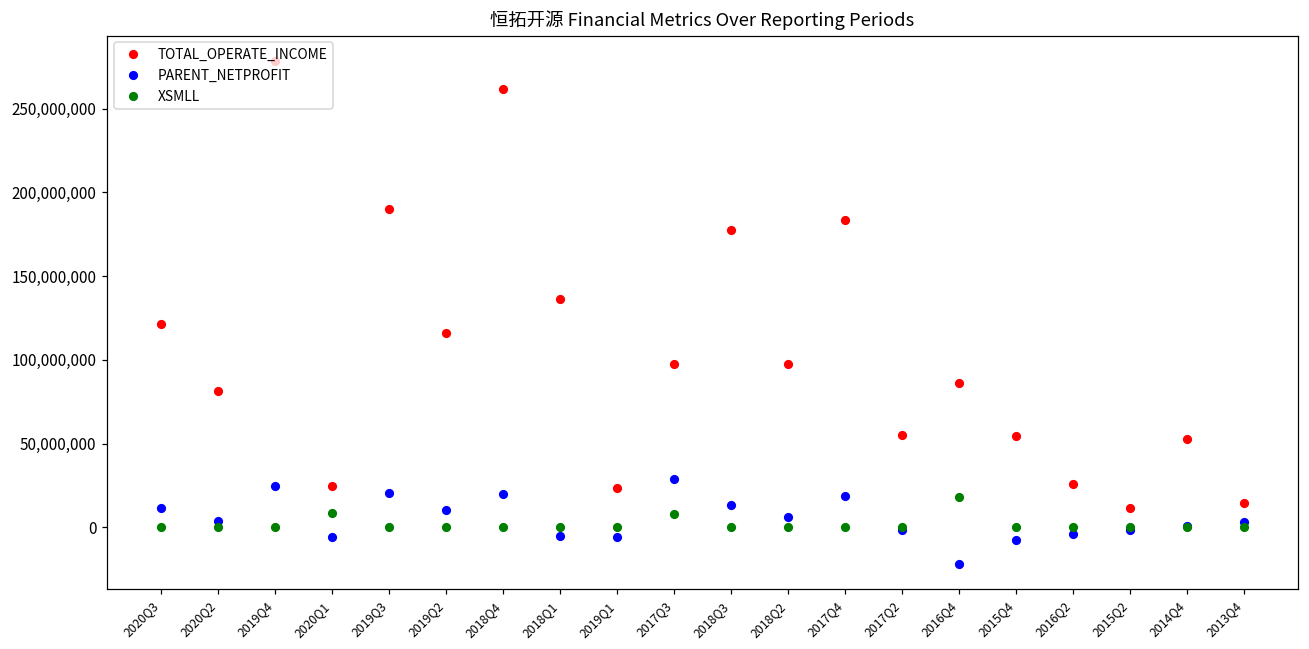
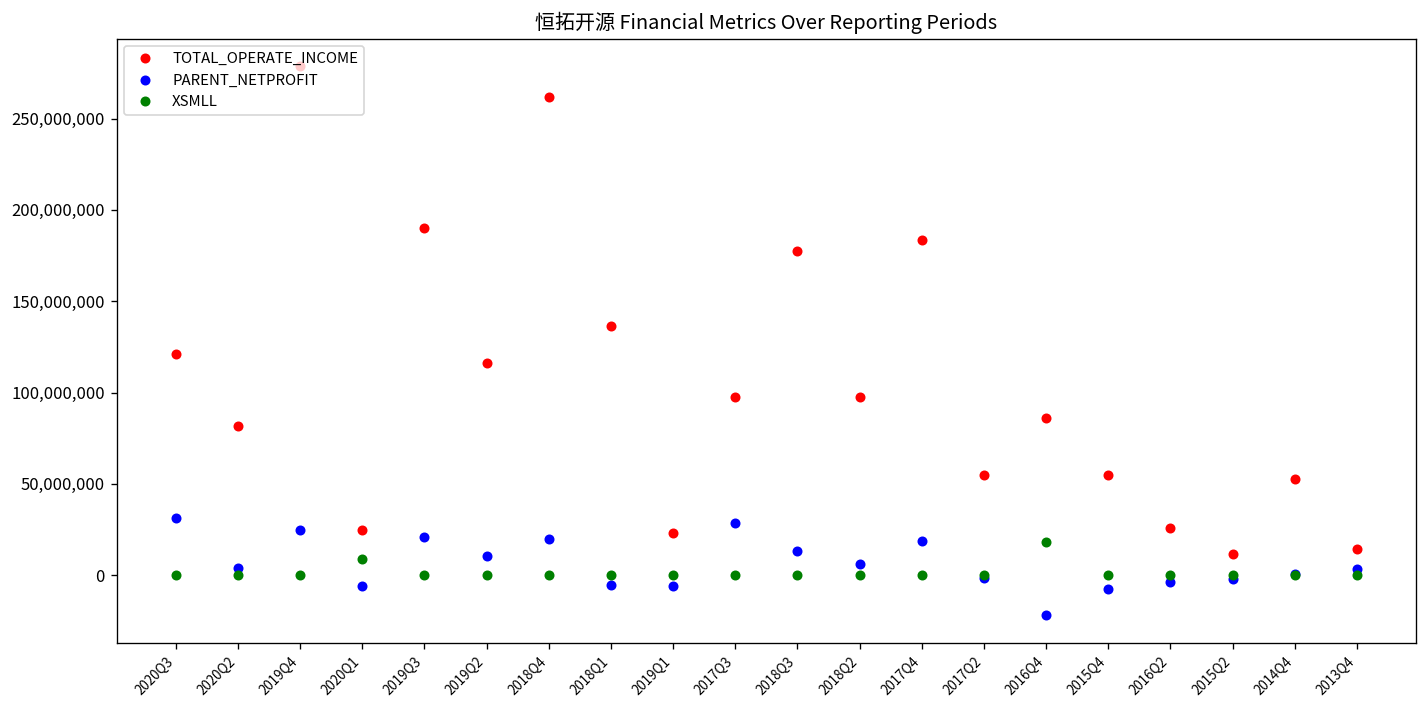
PARENT_NETPROFIT, 2020Q3: 12,000,000 -> 31,000,000
XSMLL, 2017Q3: 8,000,000 -> 0
